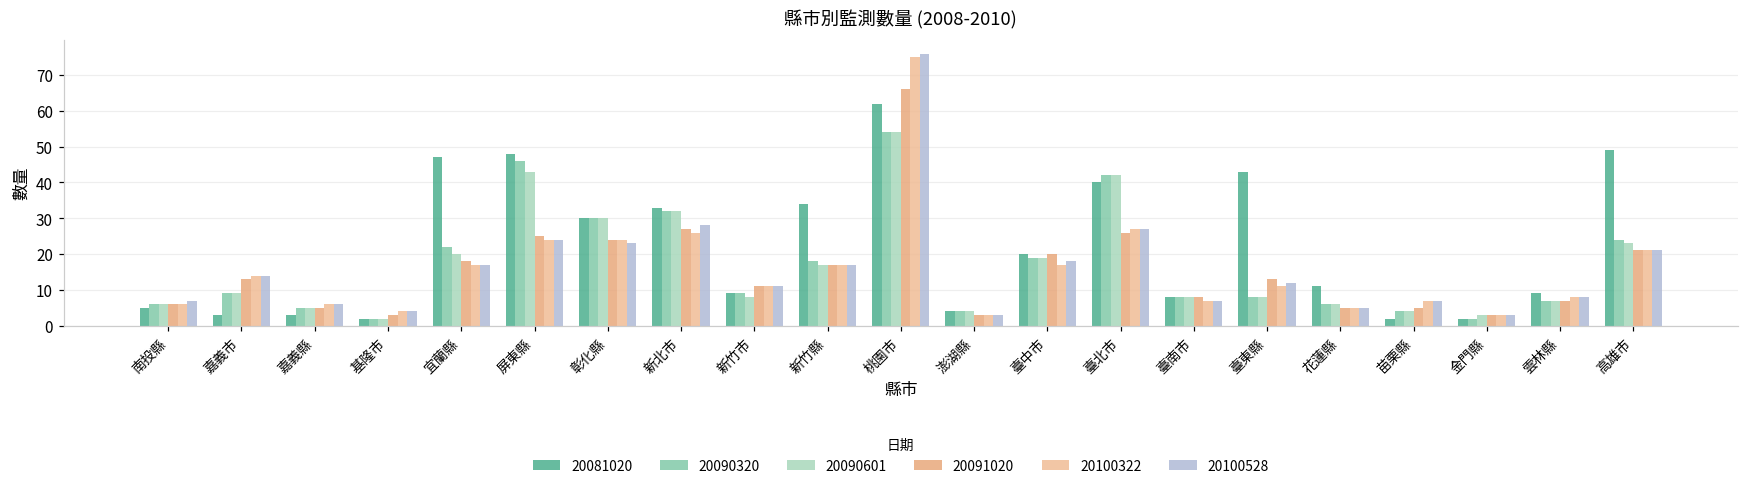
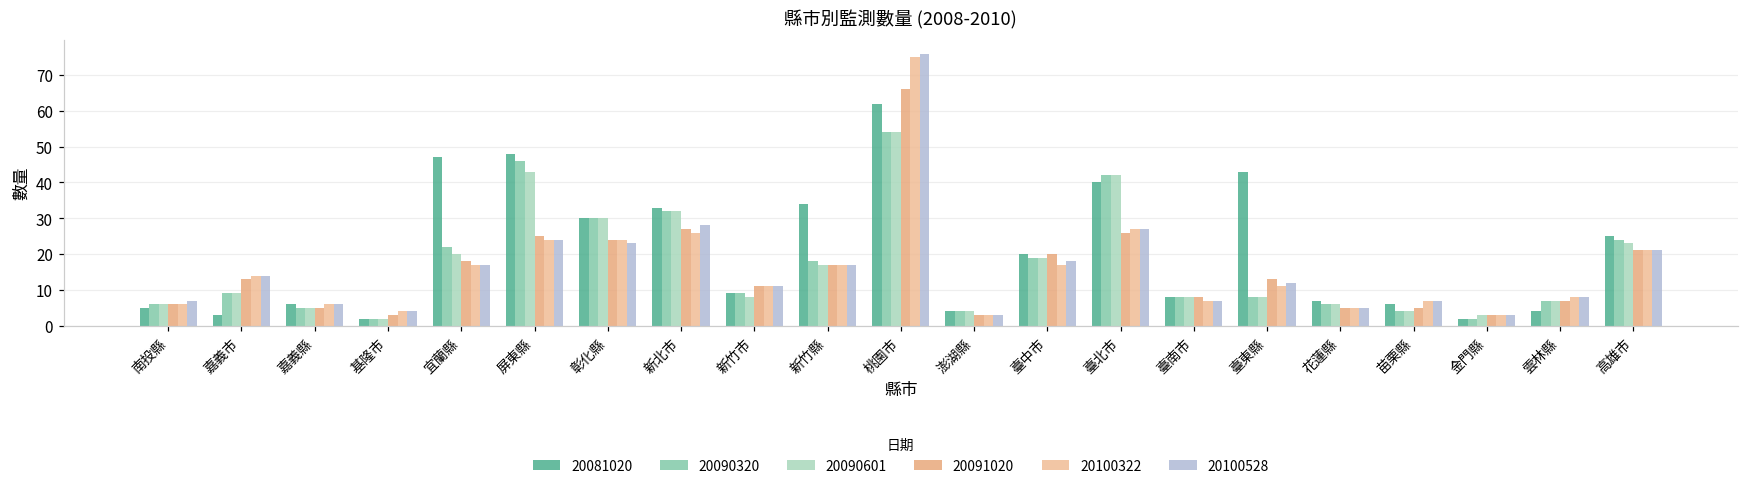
20081020, 嘉義縣: 3 -> 6
20081020, 花蓮縣: 11 -> 7
20081020, 苗栗縣: 2 -> 6
20081020, 雲林縣: 9 -> 4
20081020, 高雄市: 49 -> 25
